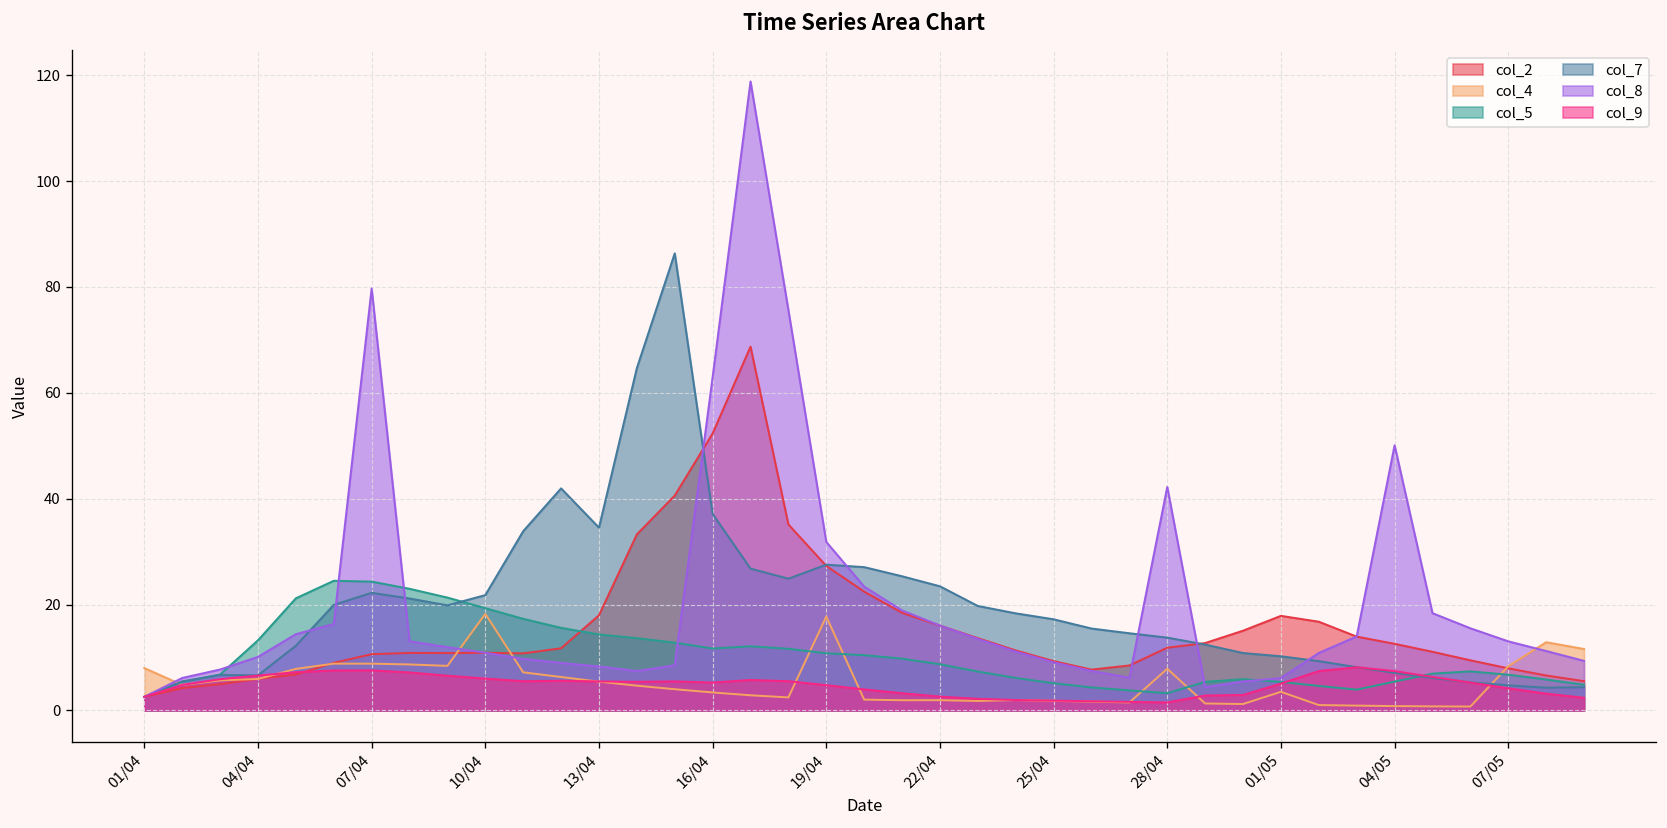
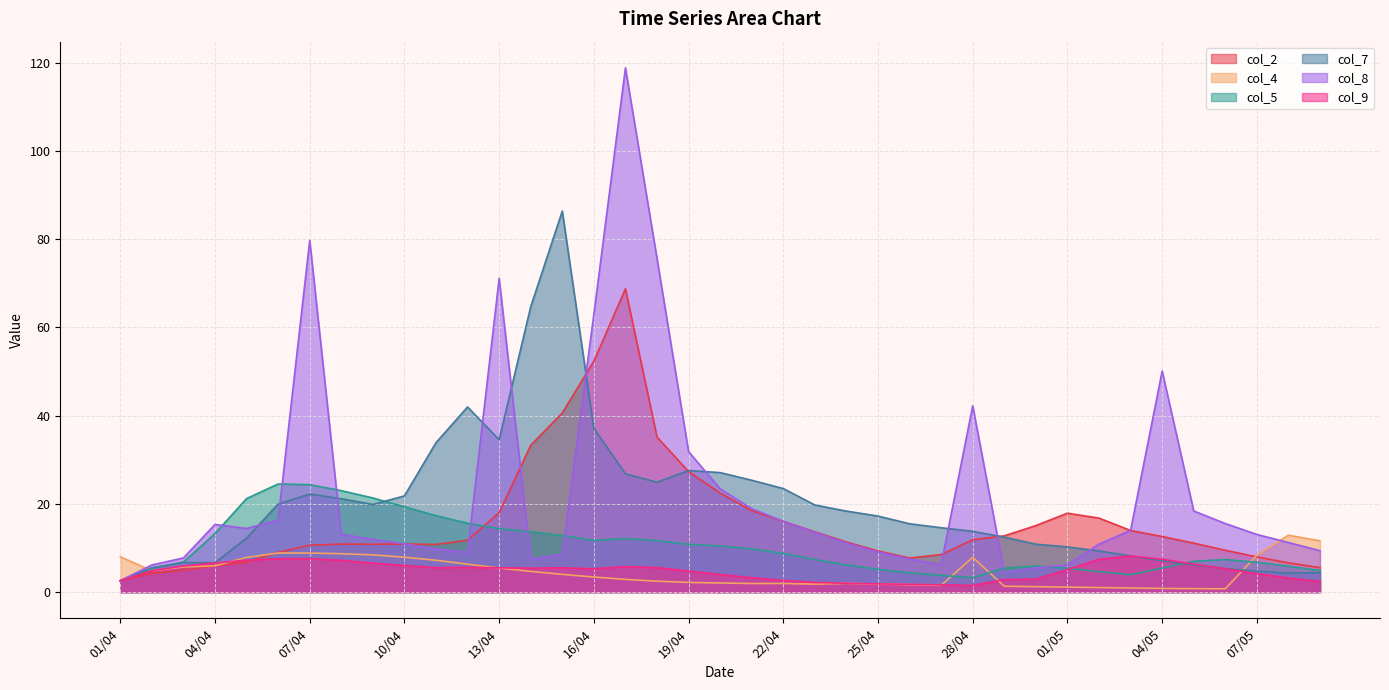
col_8, 04/04: 10 -> 15
col_4, 10/04: 18 -> 8
col_8, 13/04: 8 -> 71
col_4, 19/04: 18 -> 2
col_4, 01/05: 4 -> 1
